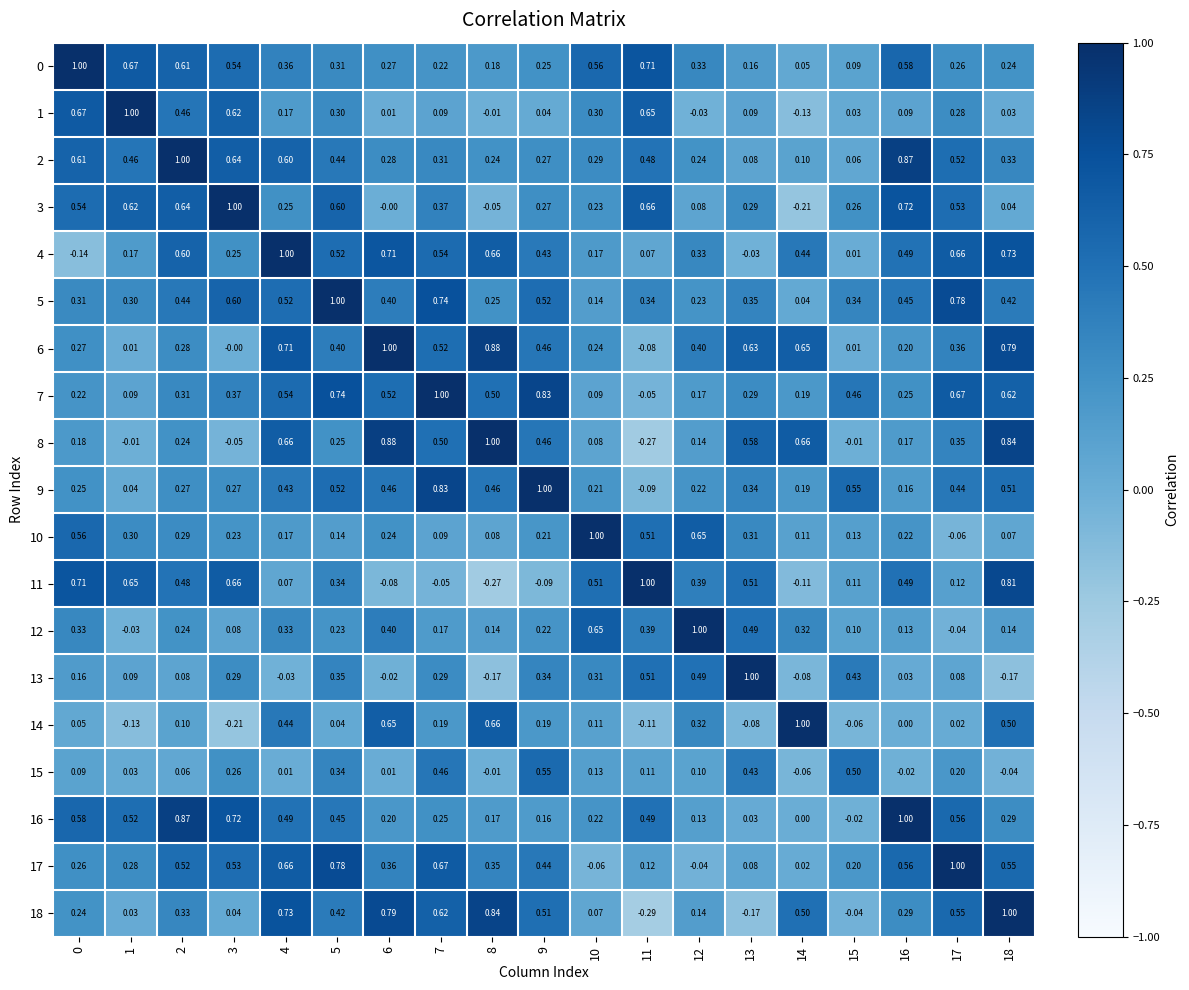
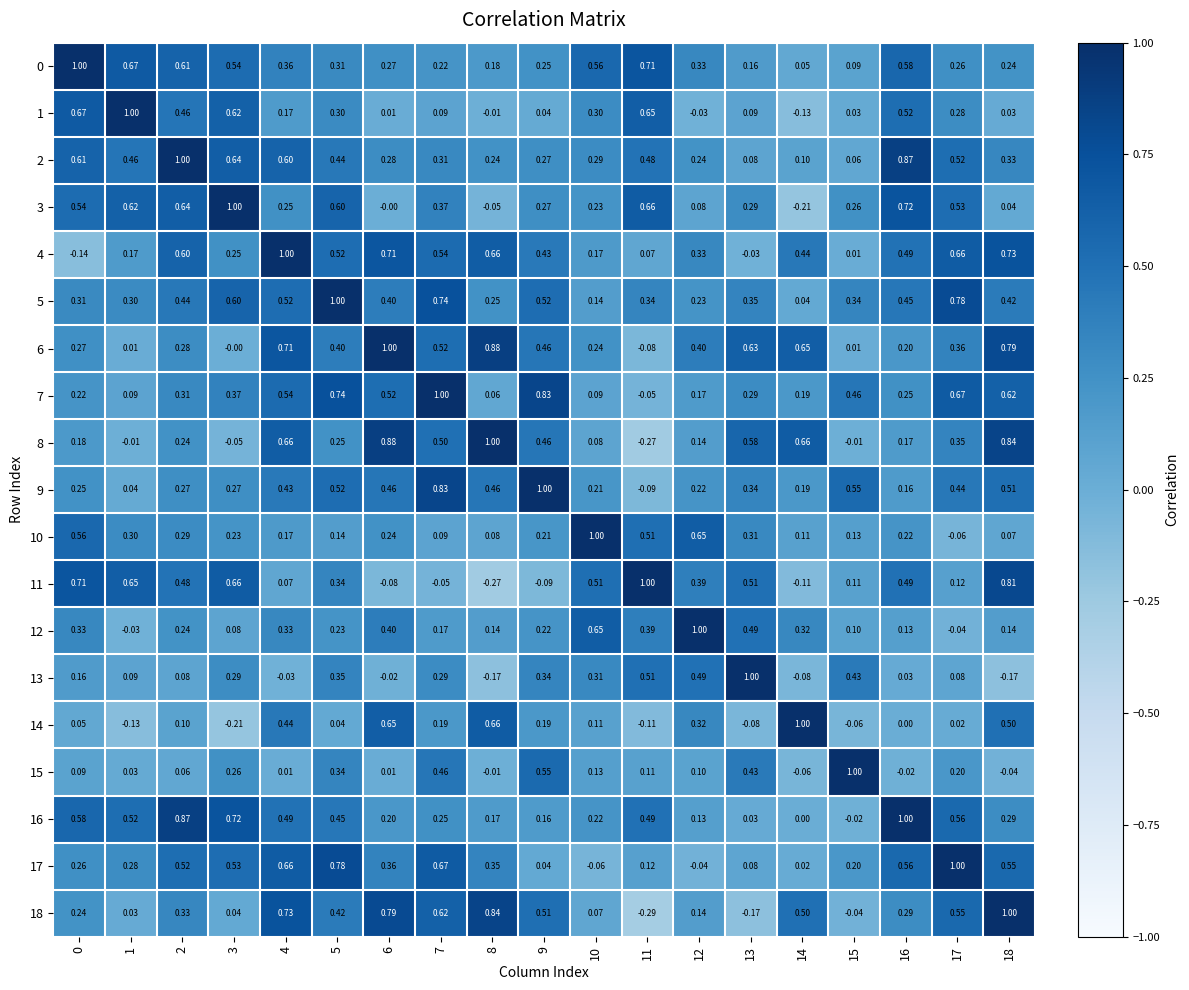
1, 16: 0.09 -> 0.52
7, 8: 0.50 -> 0.06
15, 15: 0.50 -> 1.00
17, 9: 0.44 -> 0.04
